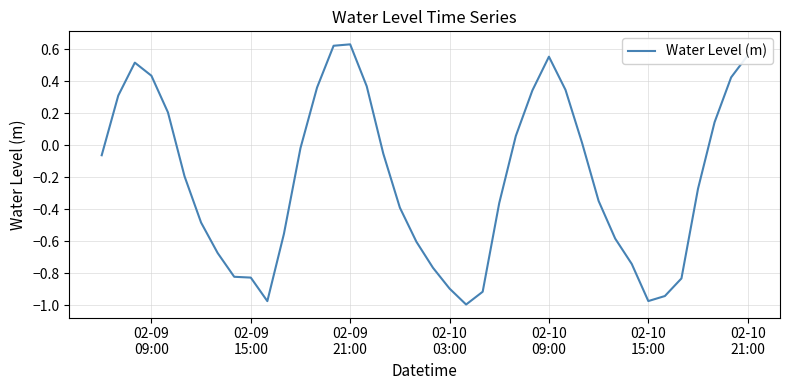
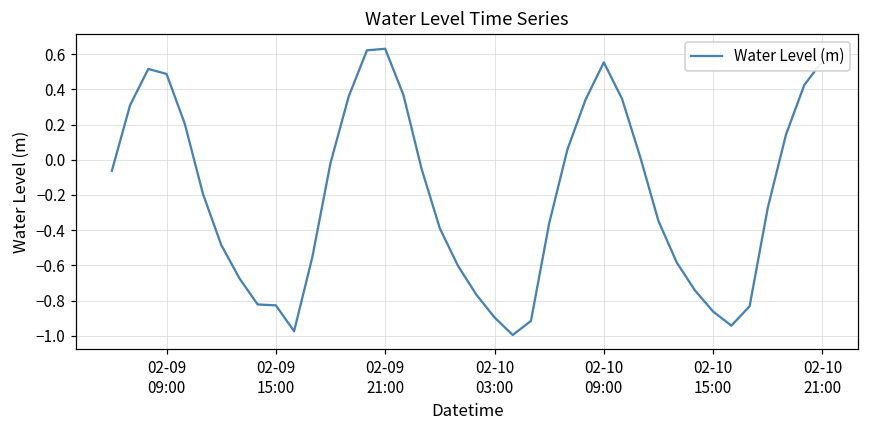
02-09 09:00: 0.43 -> 0.49
02-10 15:00: -0.97 -> -0.86
